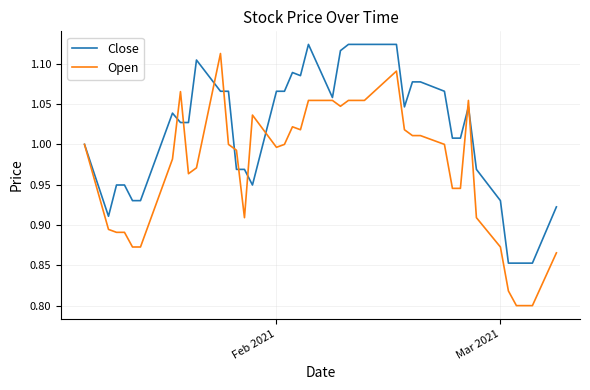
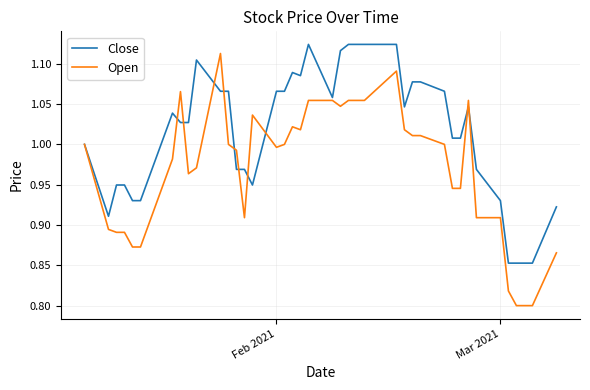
Open, Mar 2021: 0.87 -> 0.91
